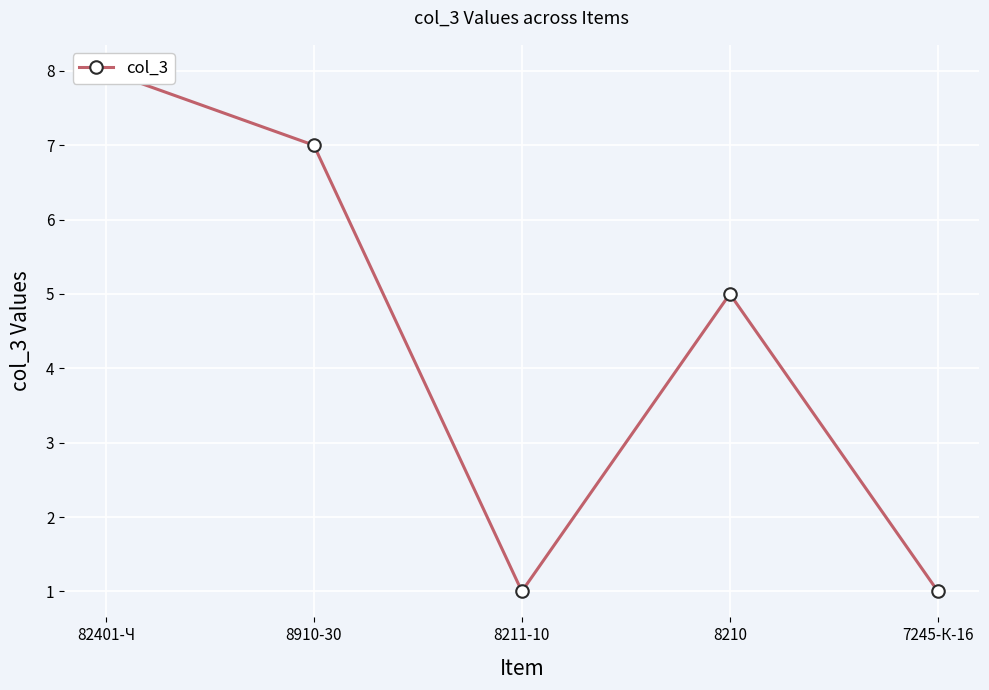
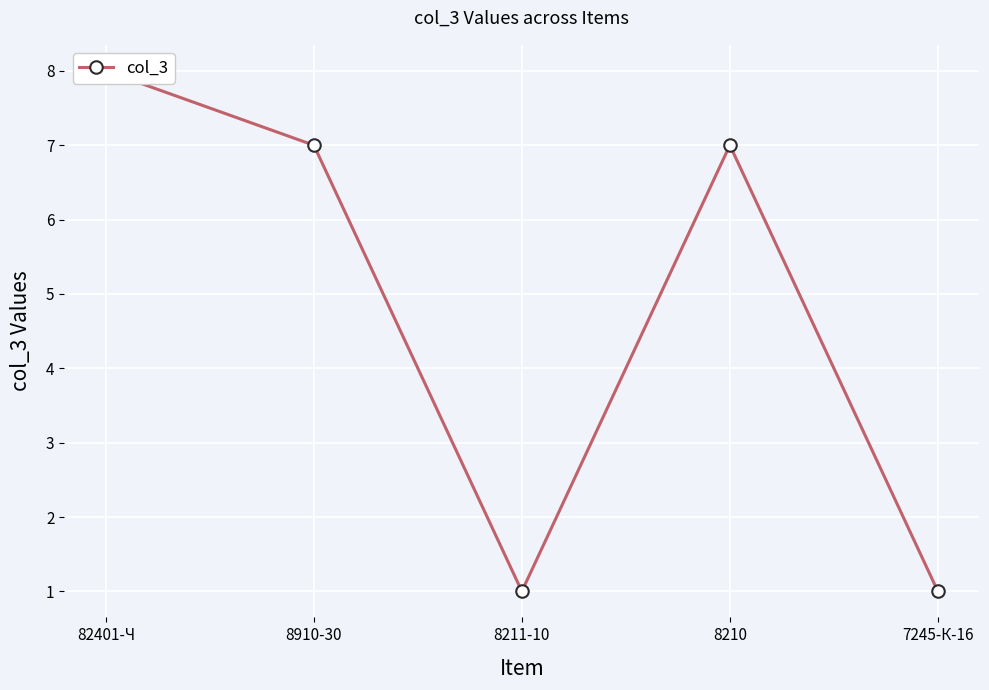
8210: 5 -> 7
